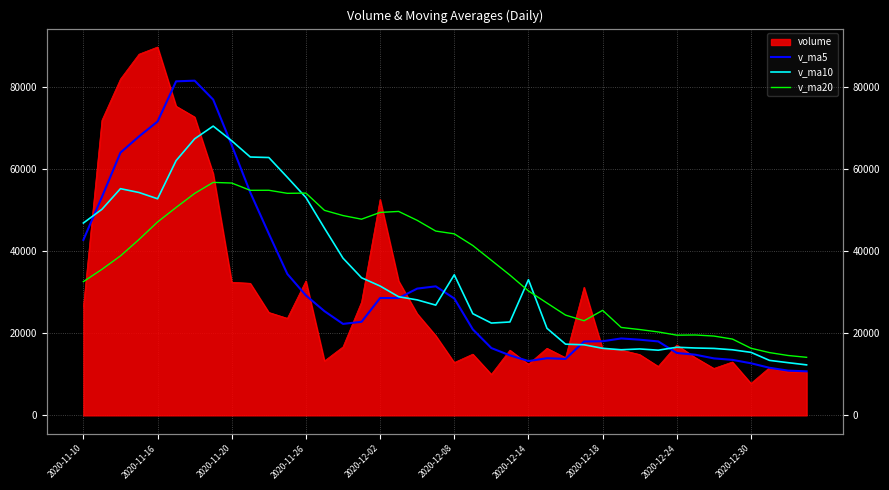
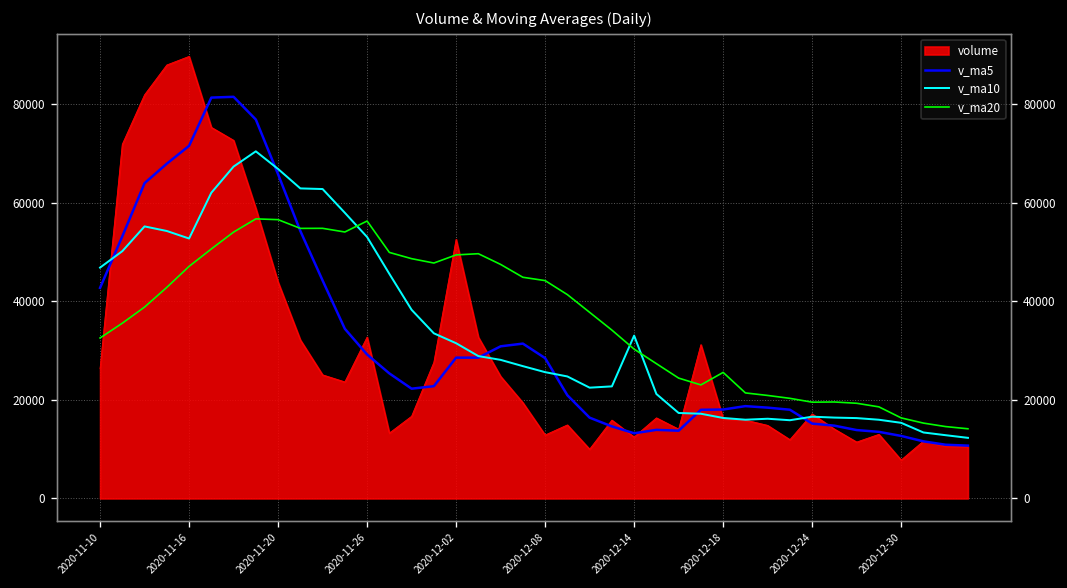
volume, 2020-11-20: 32000 -> 44000
v_ma20, 2020-11-26: 54000 -> 56000
v_ma10, 2020-12-08: 34000 -> 26000
